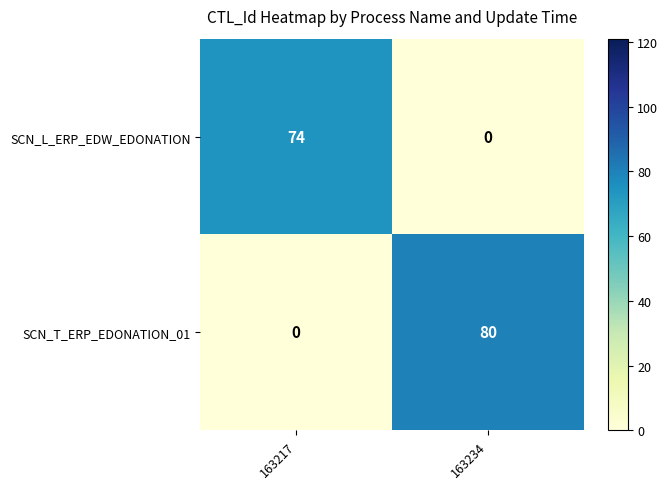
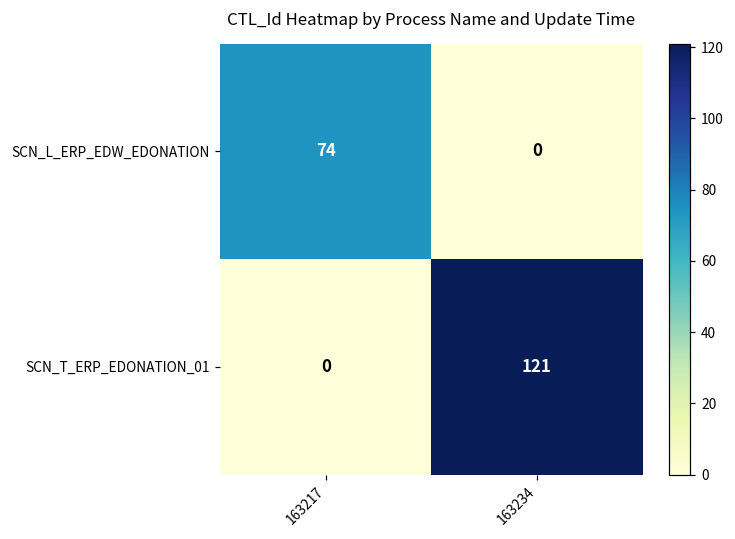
SCN_T_ERP_EDONATION_01, 163234: 80 -> 121
